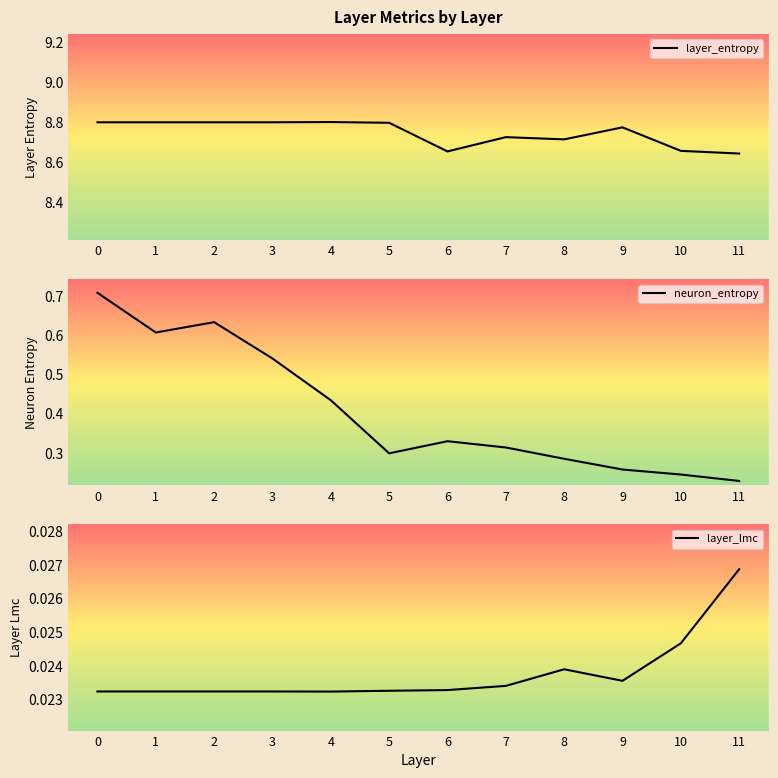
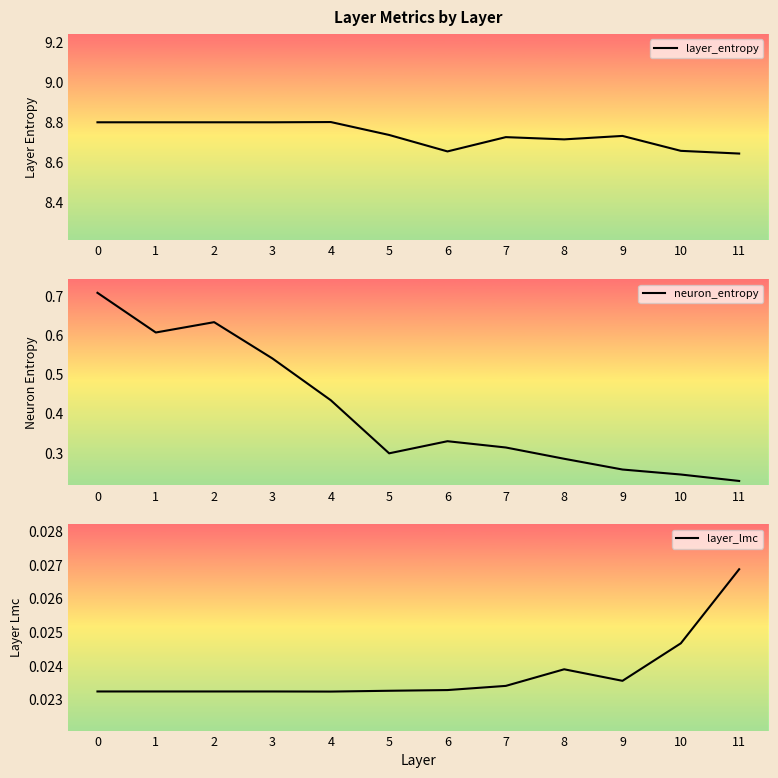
Layer Metrics by Layer, 5: 8.80 -> 8.74
Layer Metrics by Layer, 9: 8.77 -> 8.73
